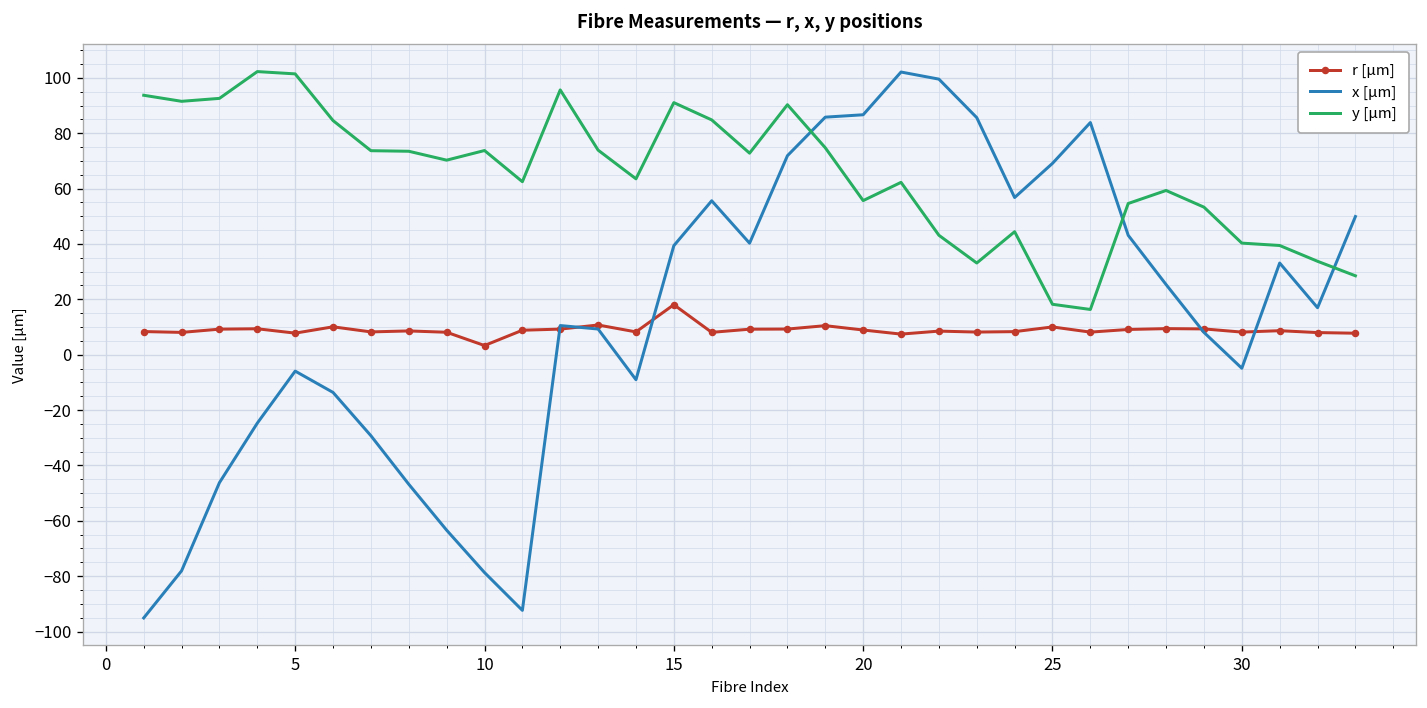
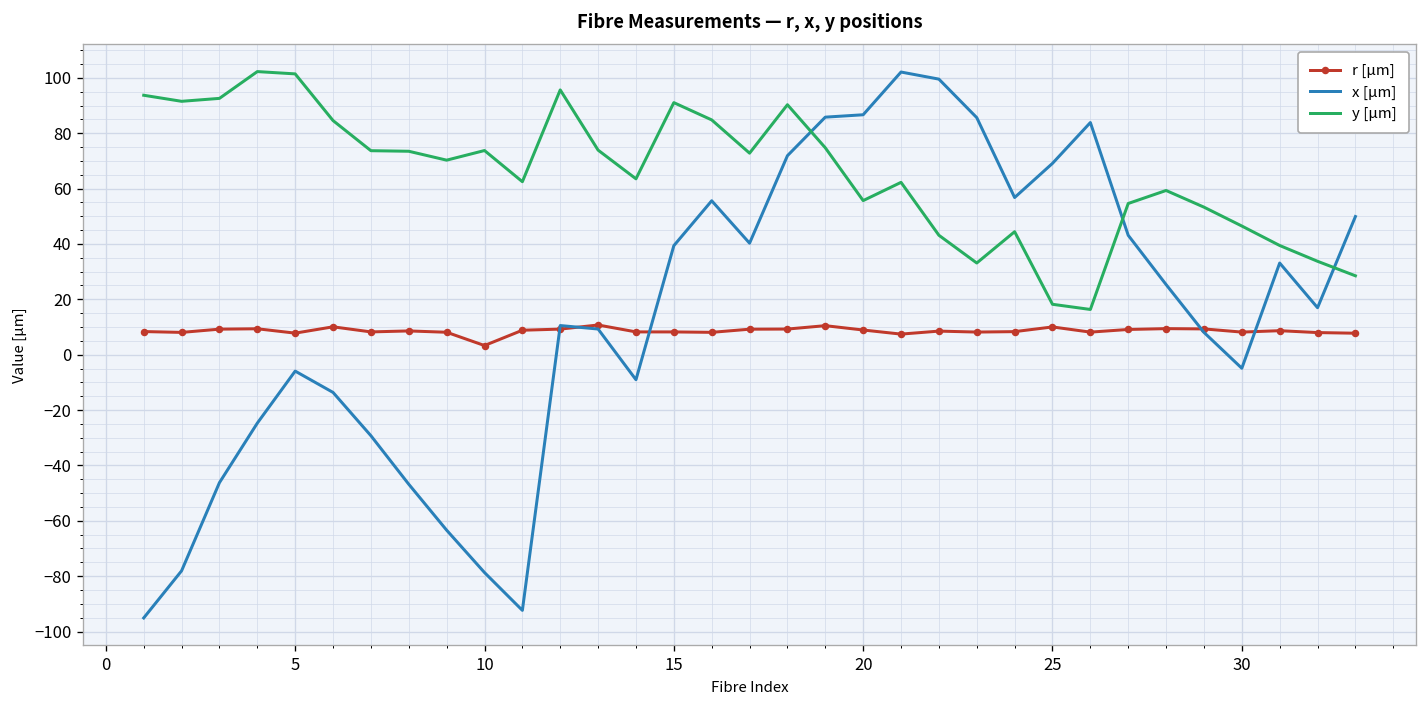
r [µm], 15: 18 -> 8
y [µm], 30: 40 -> 46
